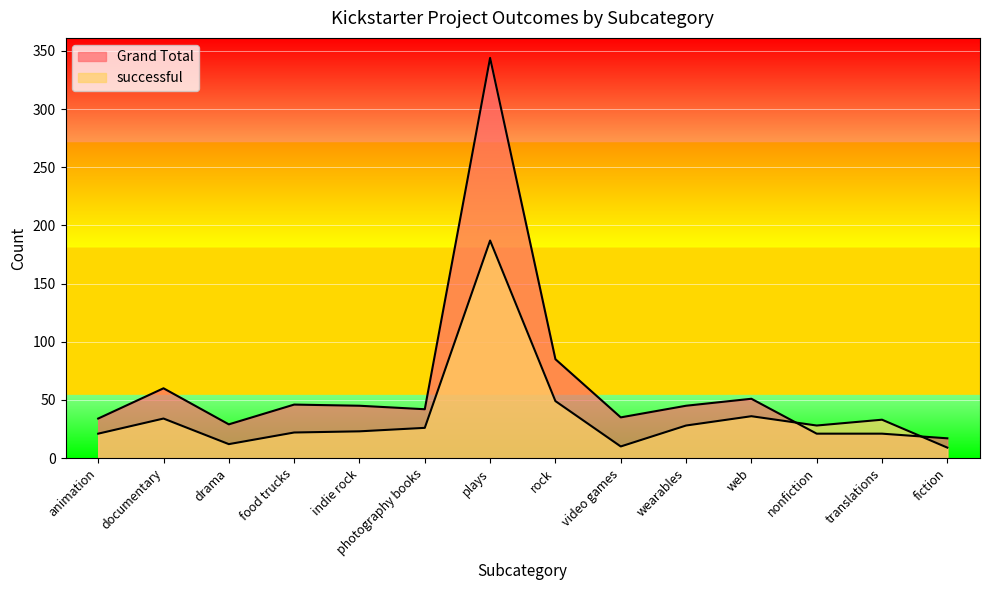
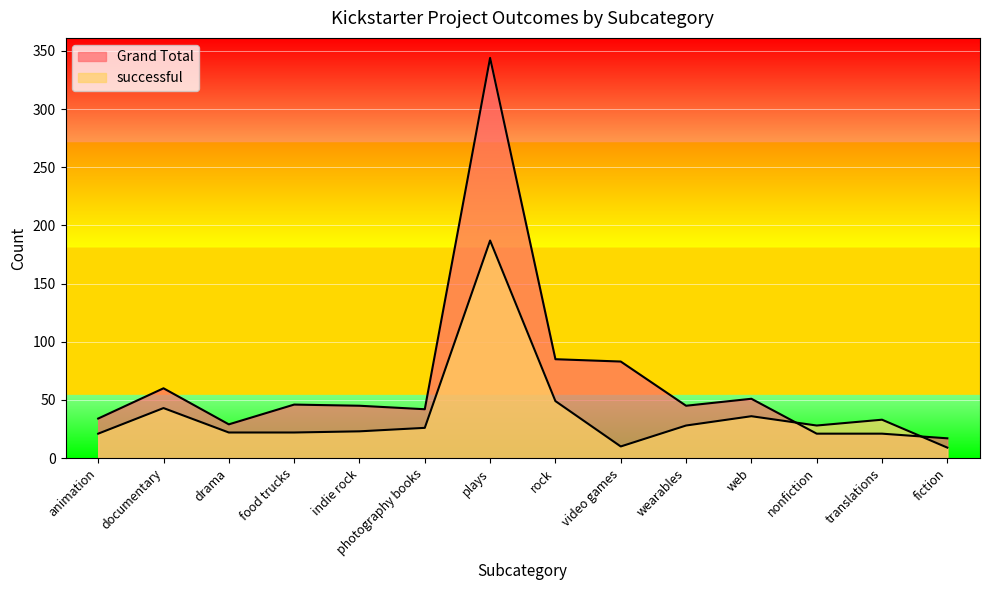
successful, documentary: 34 -> 43
successful, drama: 12 -> 22
Grand Total, video games: 35 -> 83
